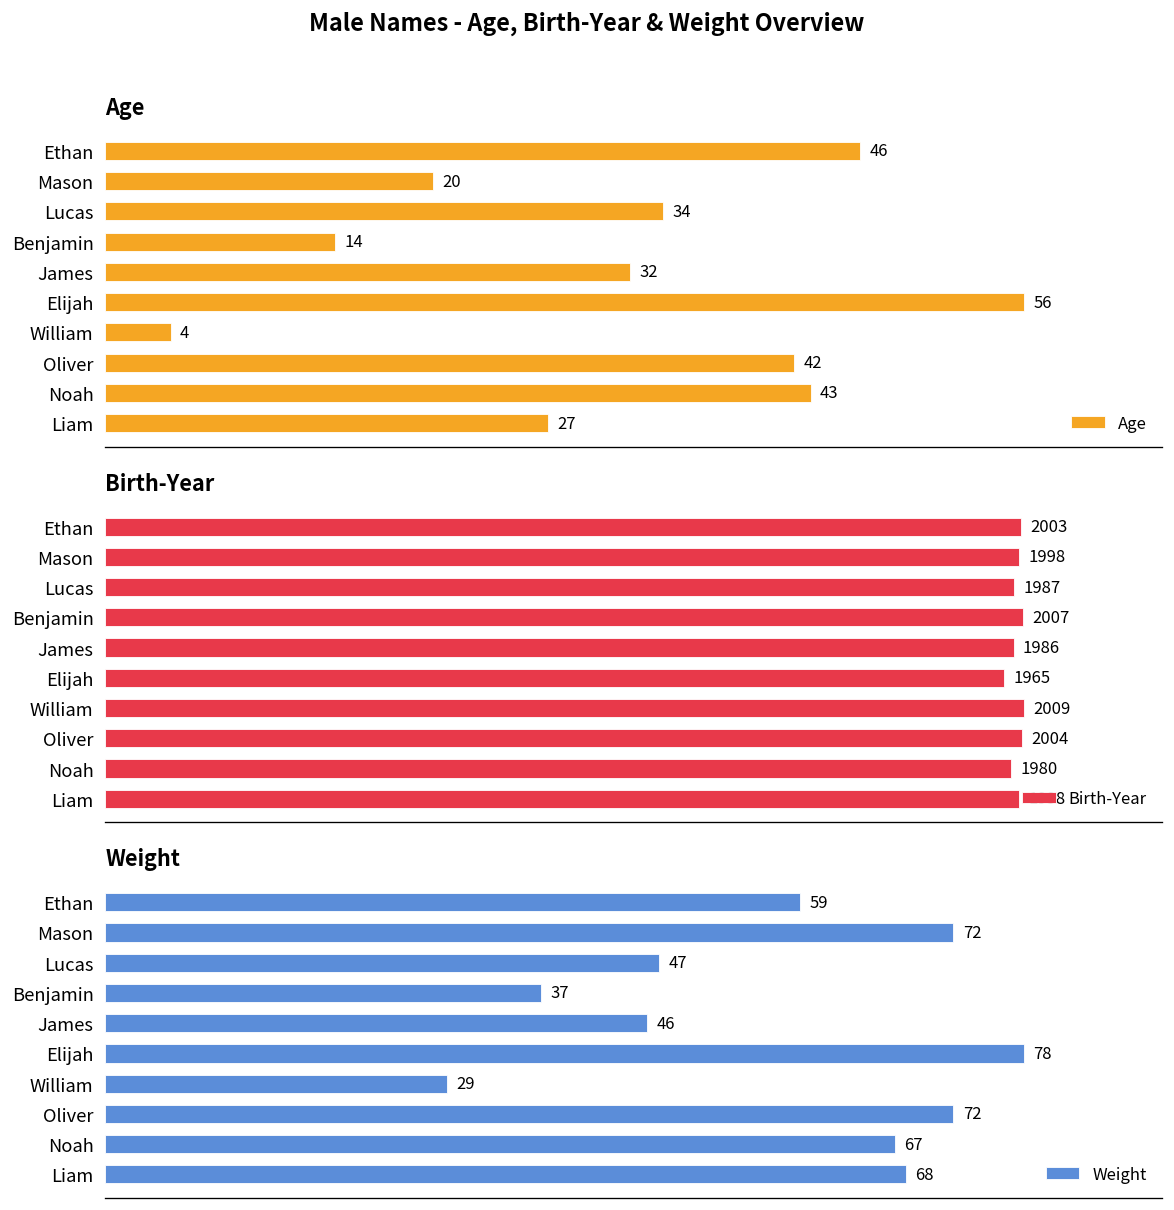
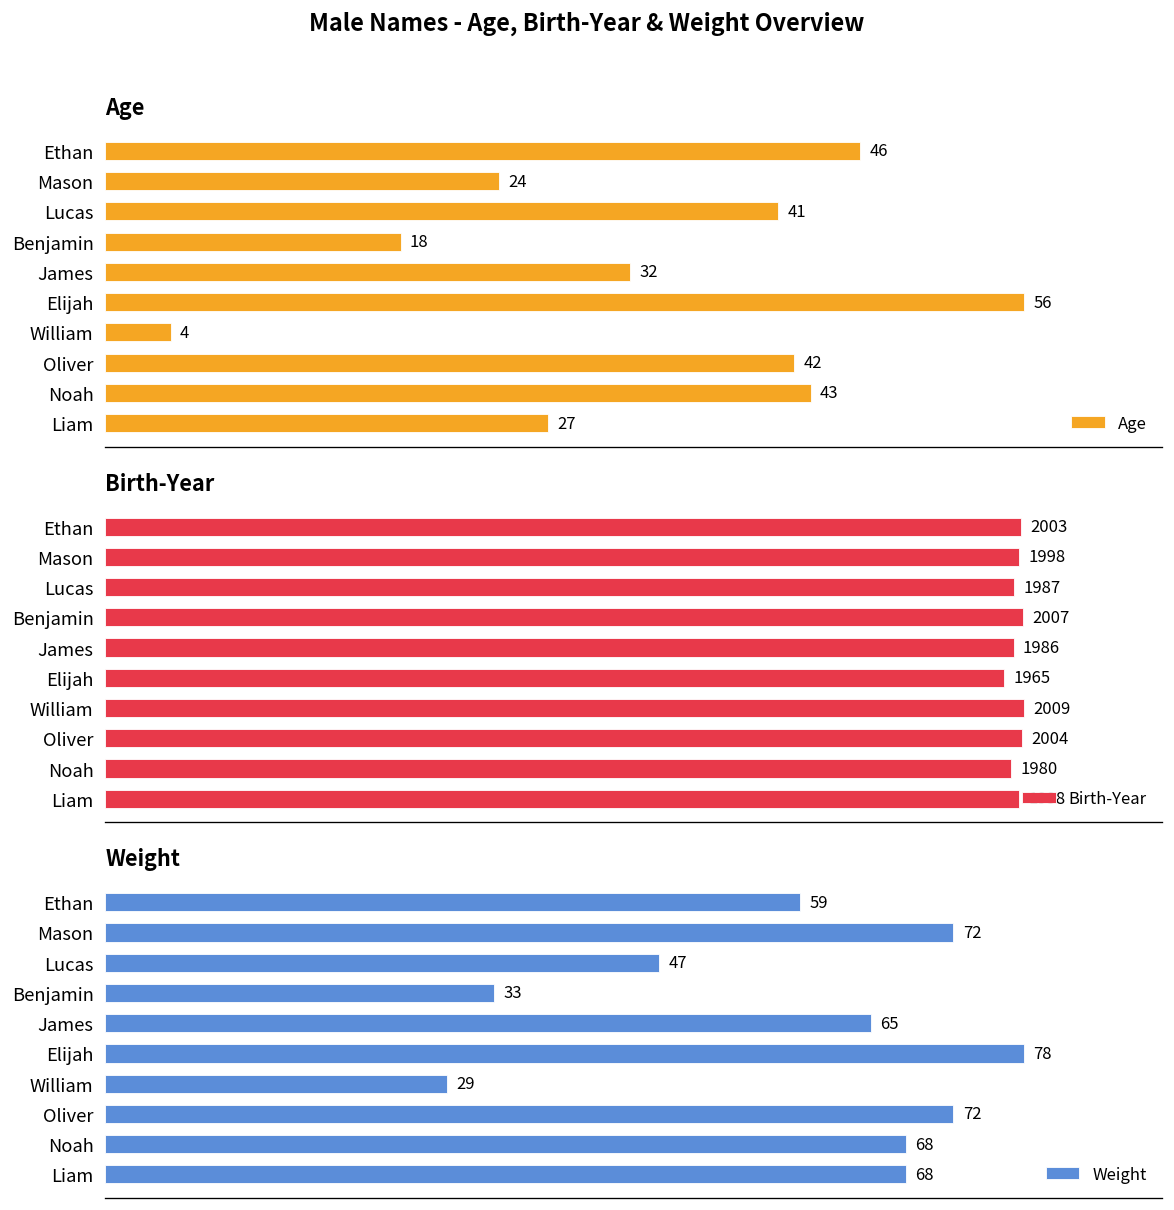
Age, Mason: 20 -> 24
Age, Lucas: 34 -> 41
Age, Benjamin: 14 -> 18
Weight, Benjamin: 37 -> 33
Weight, James: 46 -> 65
Weight, Noah: 67 -> 68
